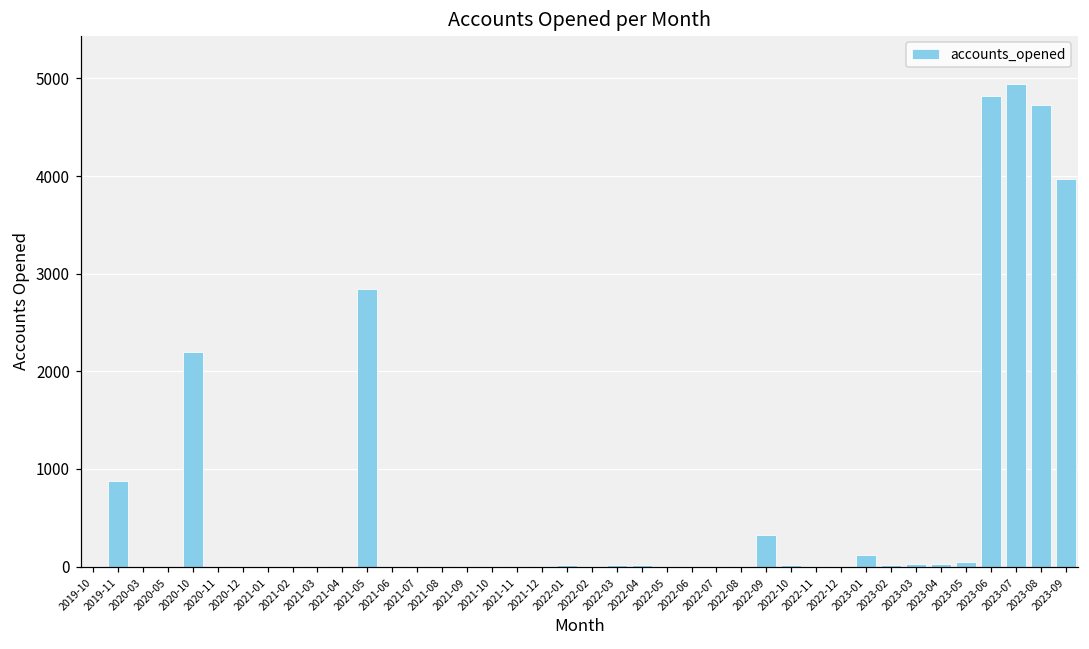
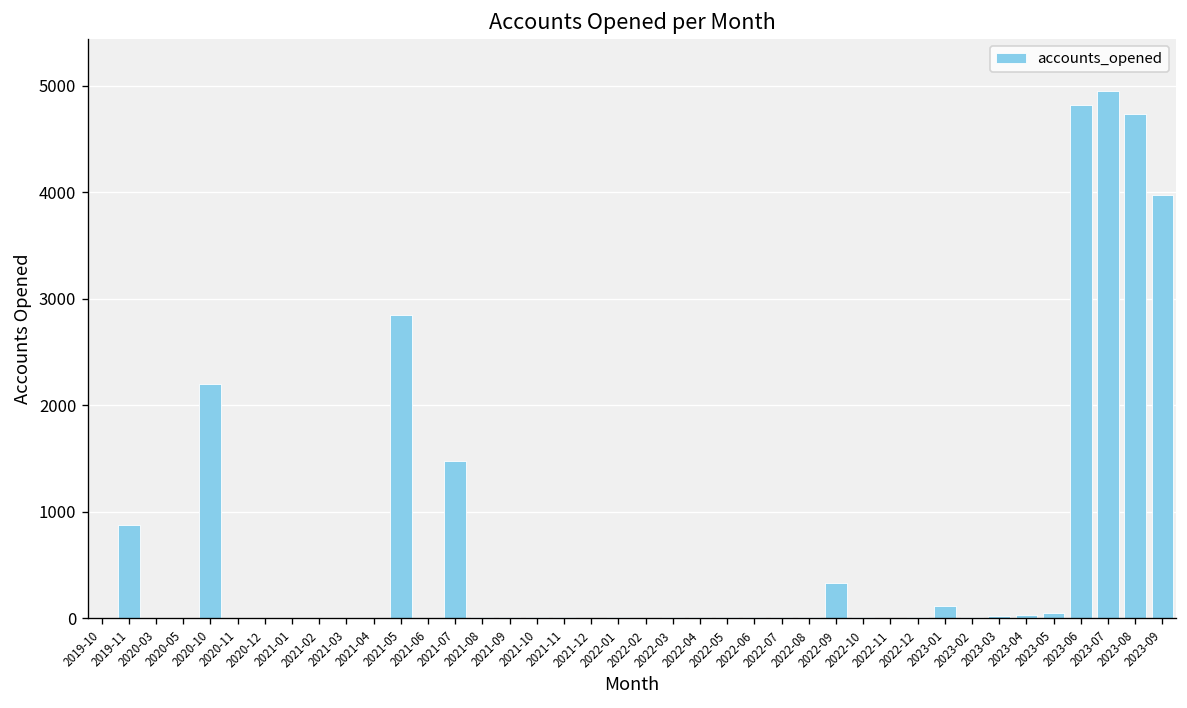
2021-07: 0 -> 1500
